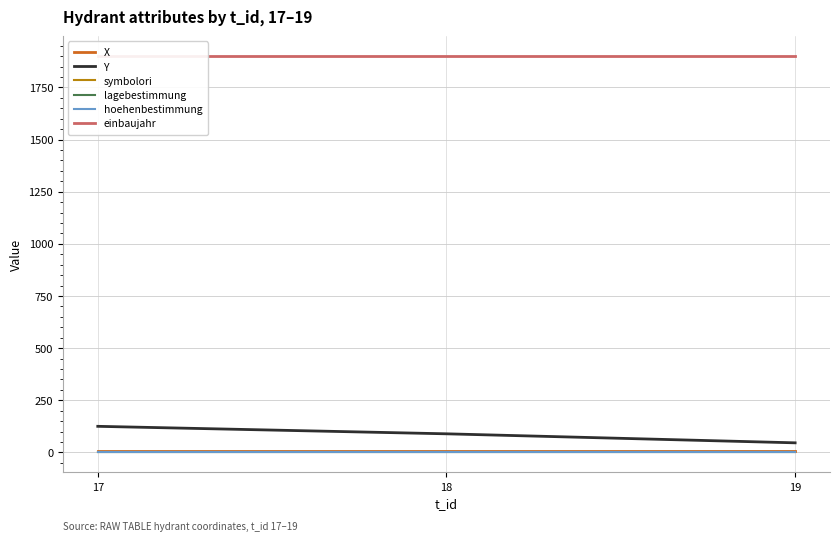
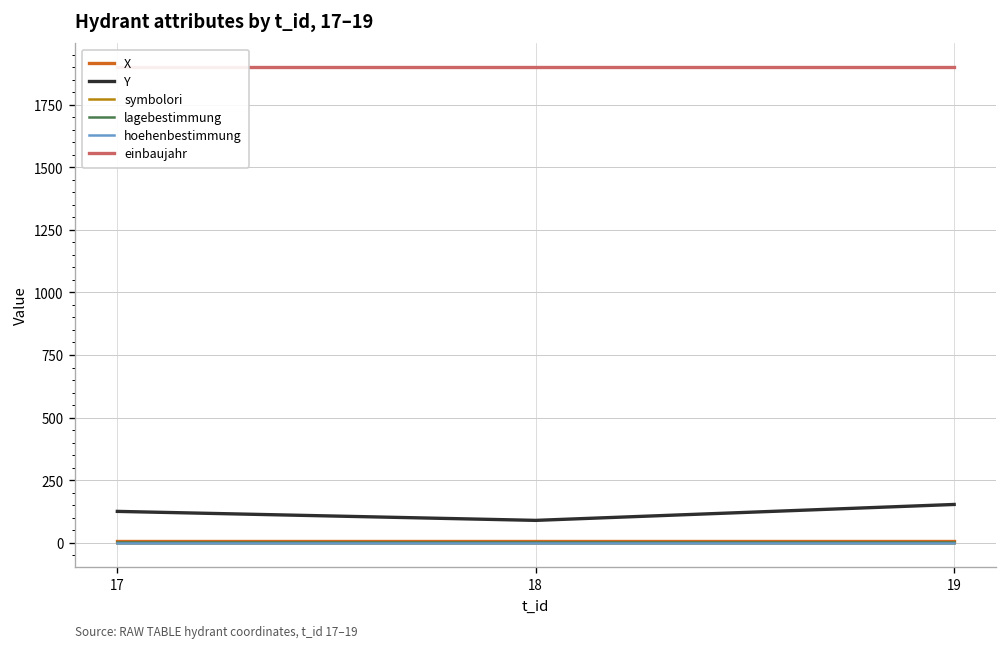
Y, 19: 50 -> 150
